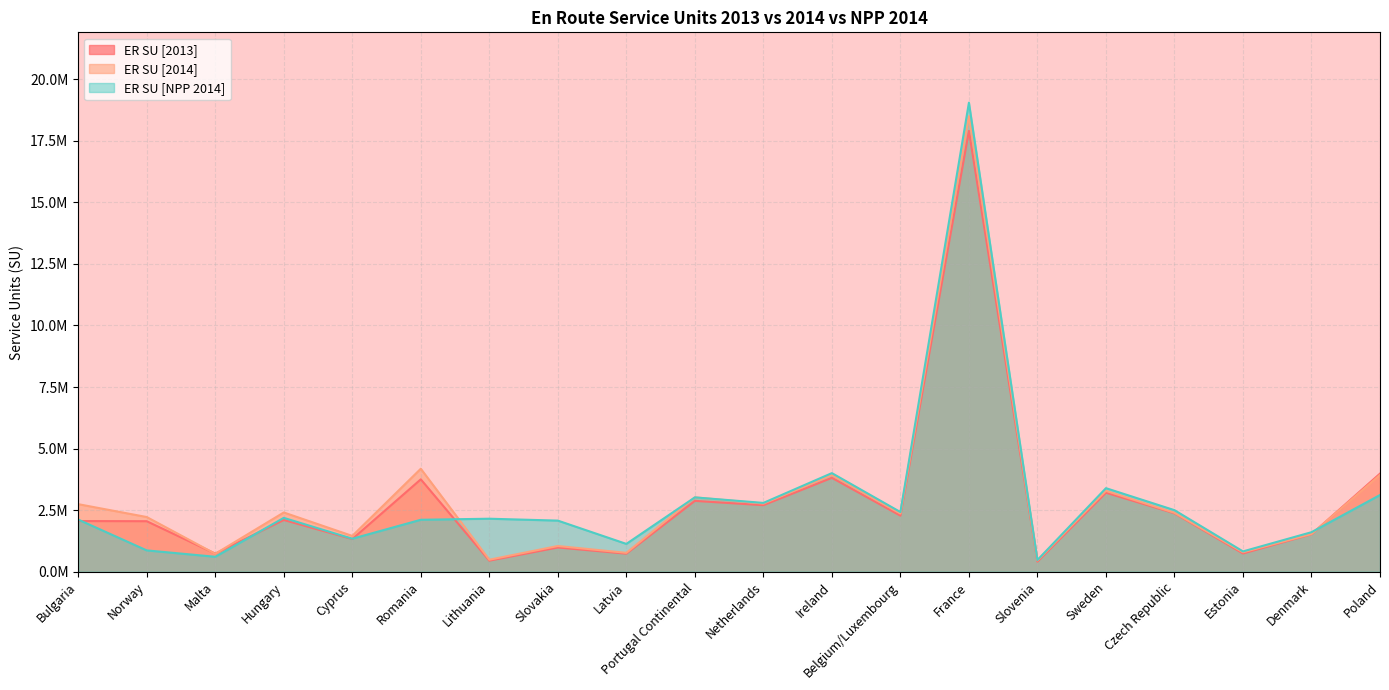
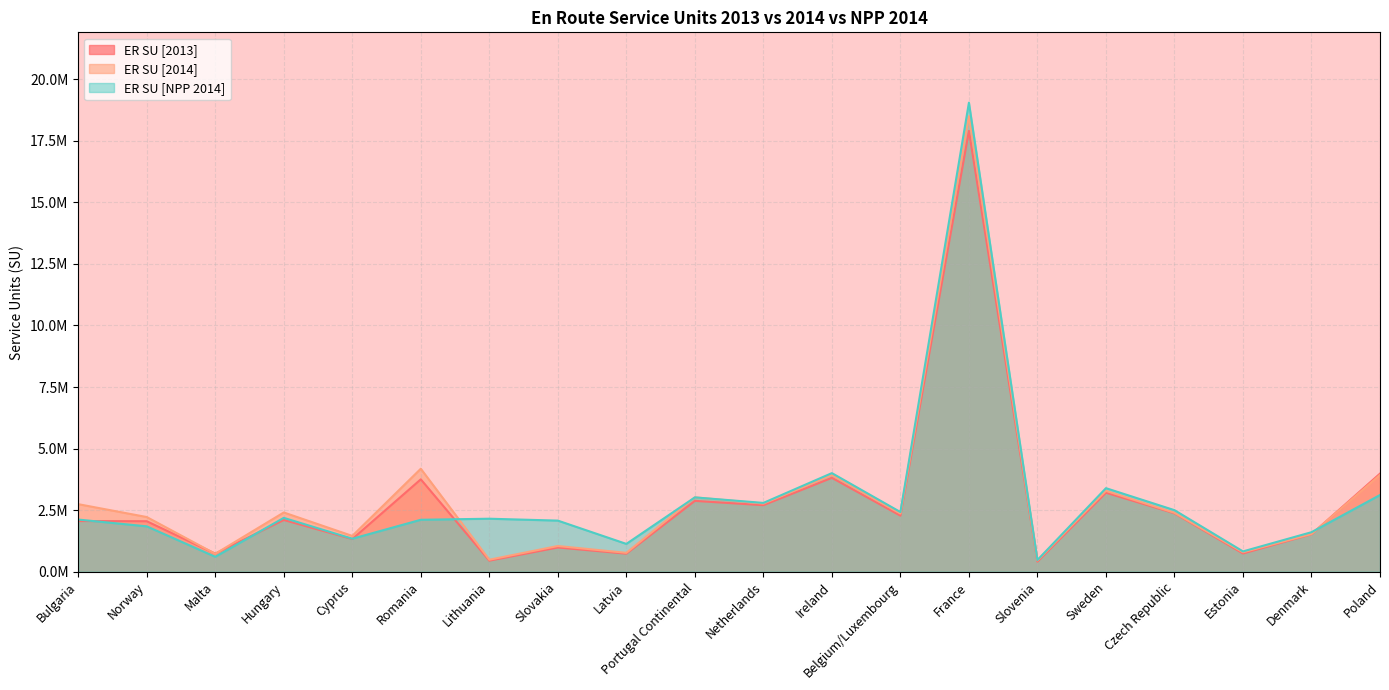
ER SU [NPP 2014], Norway: 900000 -> 1800000
